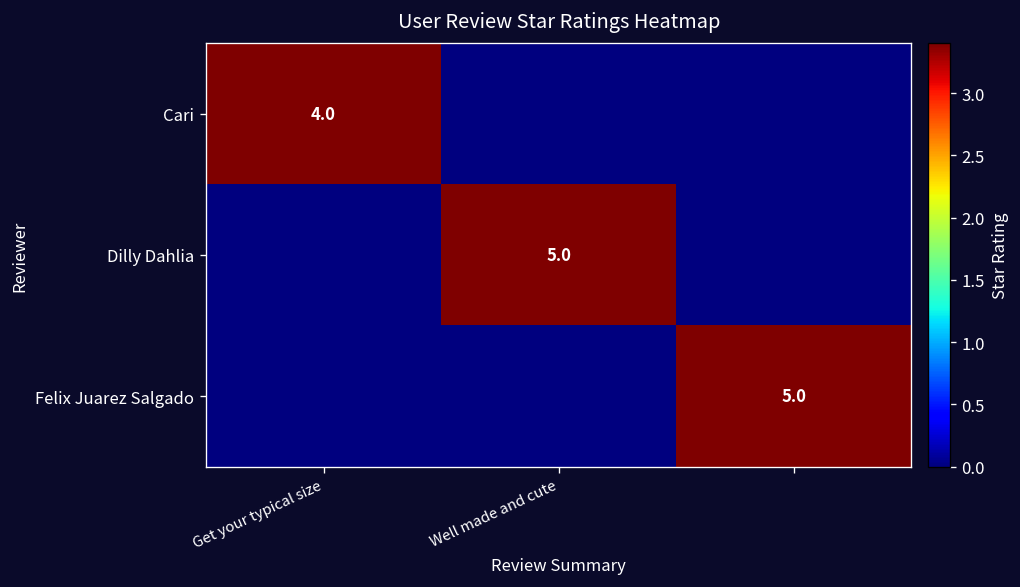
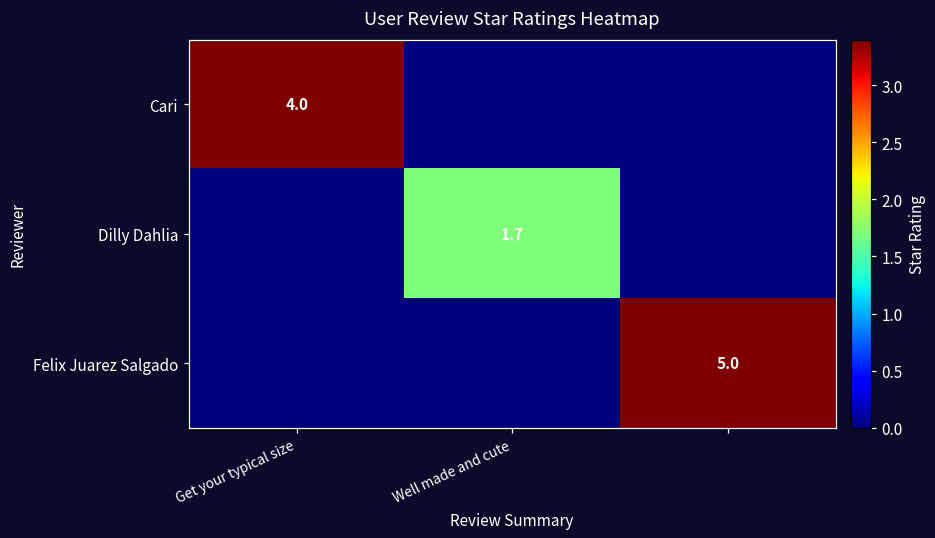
Dilly Dahlia, Well made and cute: 5.0 -> 1.7
